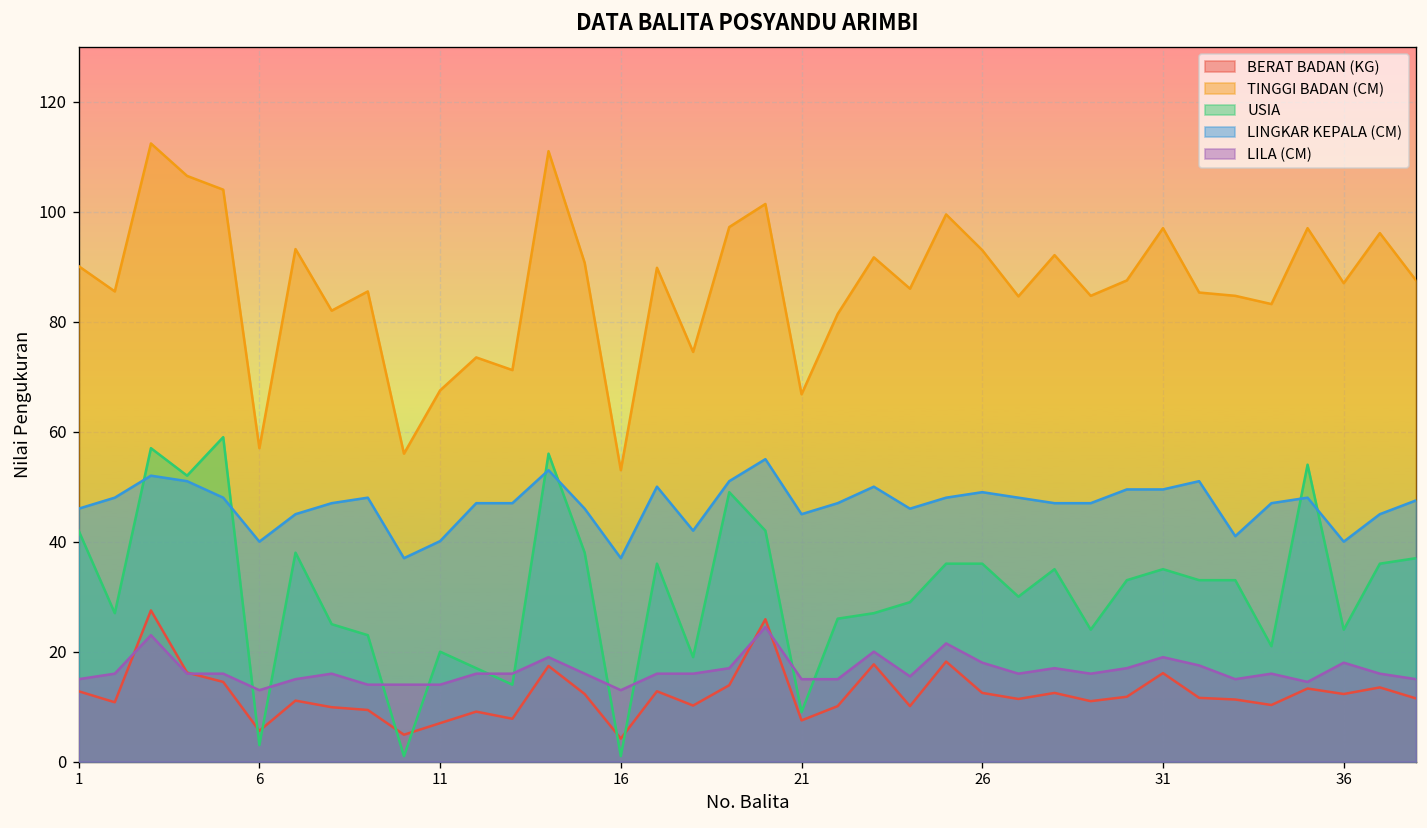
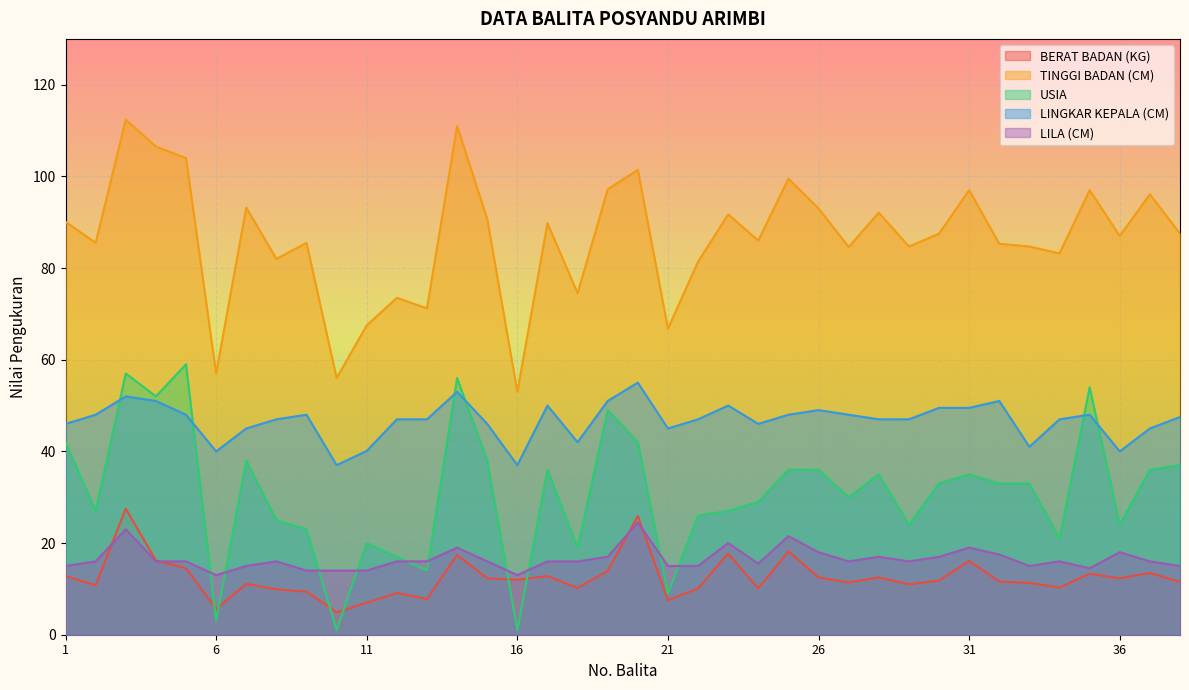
BERAT BADAN (KG), 16: 4 -> 12
